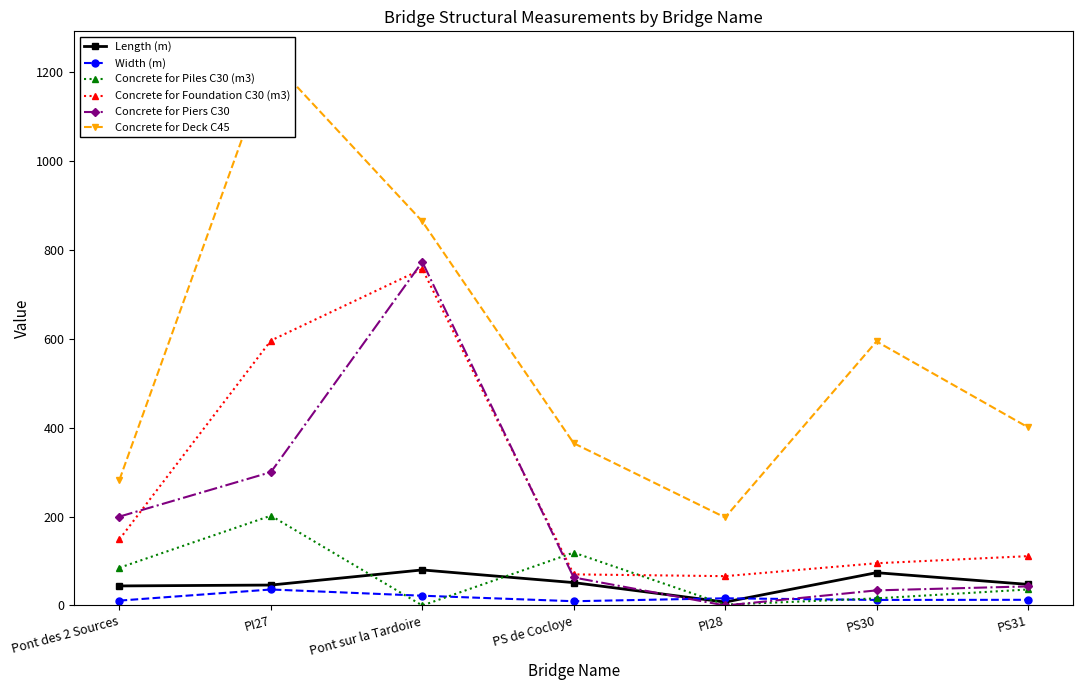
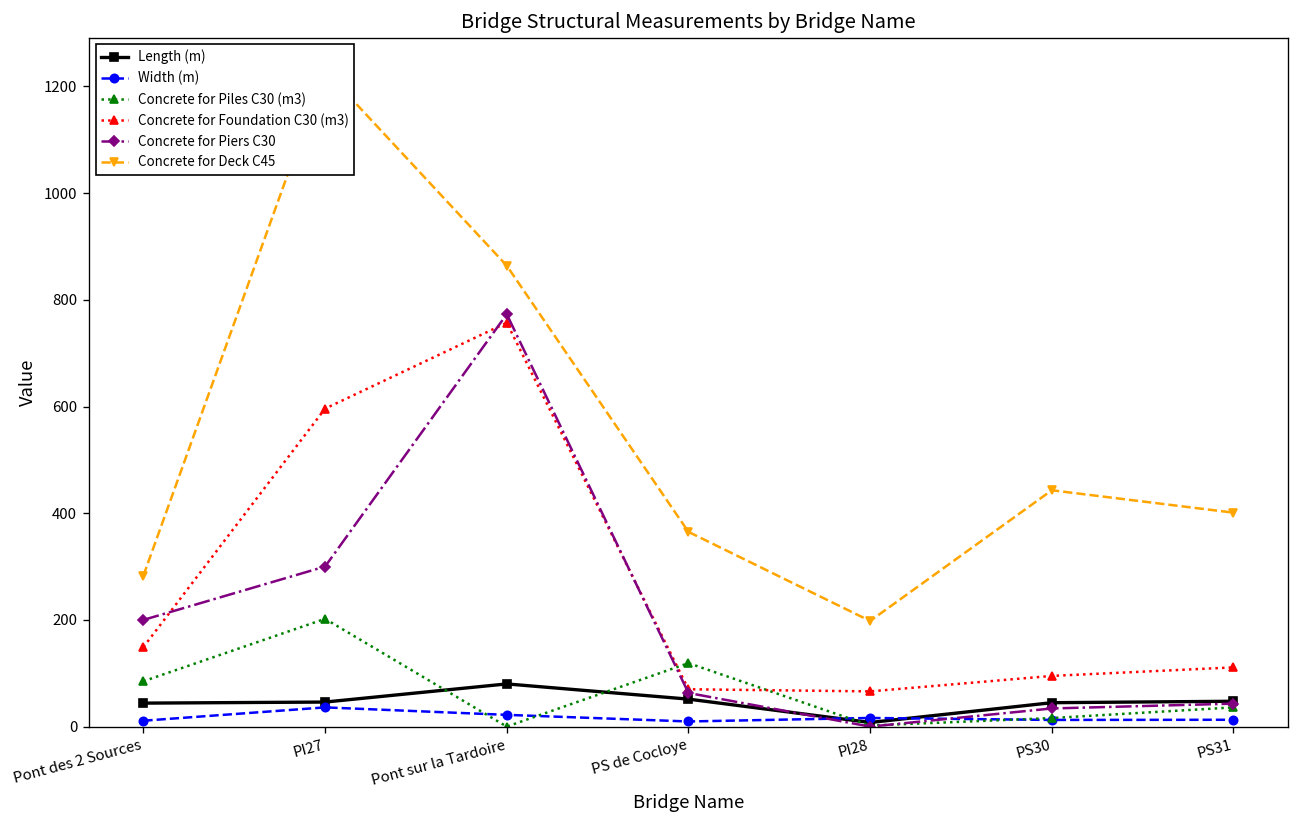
Length (m), PS30: 70 -> 40
Concrete for Deck C45, PS30: 590 -> 440
